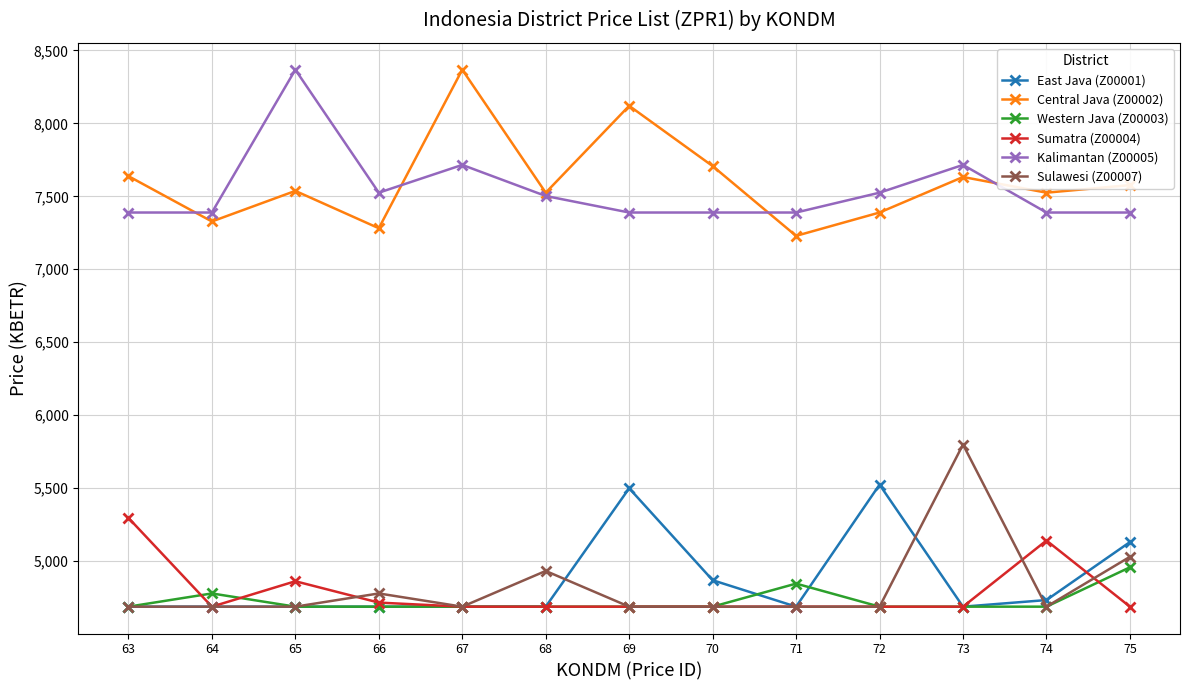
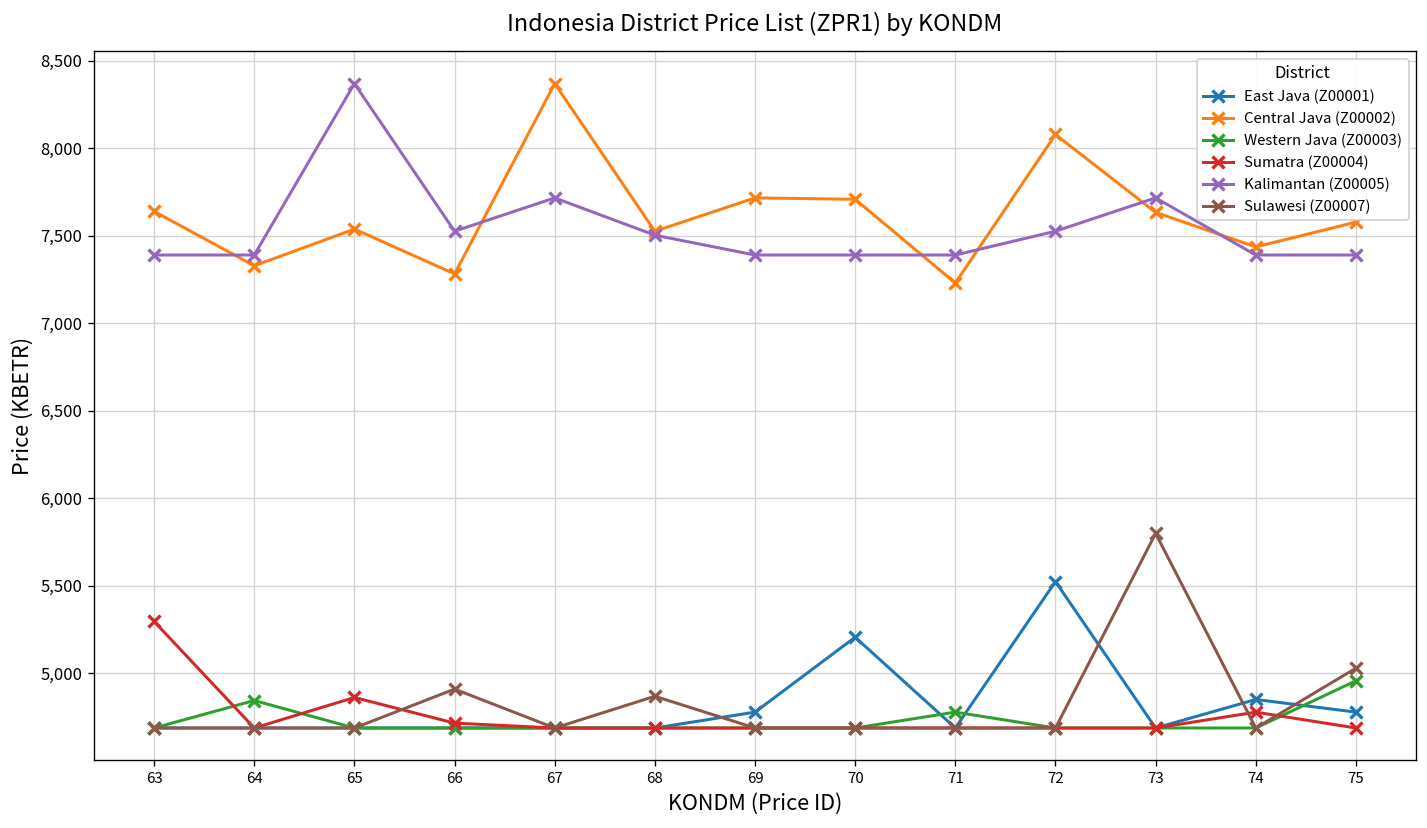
Western Java (Z00003), 64: 4,780 -> 4,840
Sulawesi (Z00007), 66: 4,780 -> 4,910
Sulawesi (Z00007), 68: 4,930 -> 4,870
East Java (Z00001), 69: 5,500 -> 4,780
Central Java (Z00002), 69: 8,120 -> 7,720
East Java (Z00001), 70: 4,870 -> 5,210
Western Java (Z00003), 71: 4,850 -> 4,780
Central Java (Z00002), 72: 7,390 -> 8,080
East Java (Z00001), 74: 4,730 -> 4,850
Central Java (Z00002), 74: 7,520 -> 7,440
Sumatra (Z00004), 74: 5,140 -> 4,780
East Java (Z00001), 75: 5,130 -> 4,780
